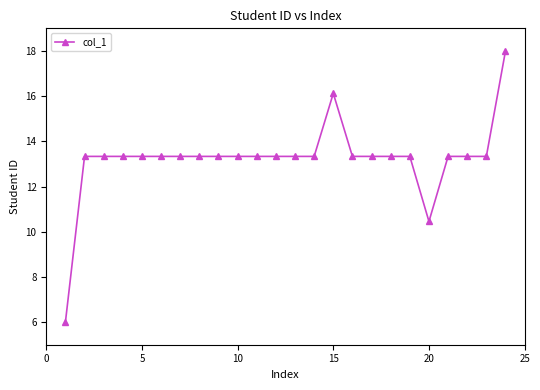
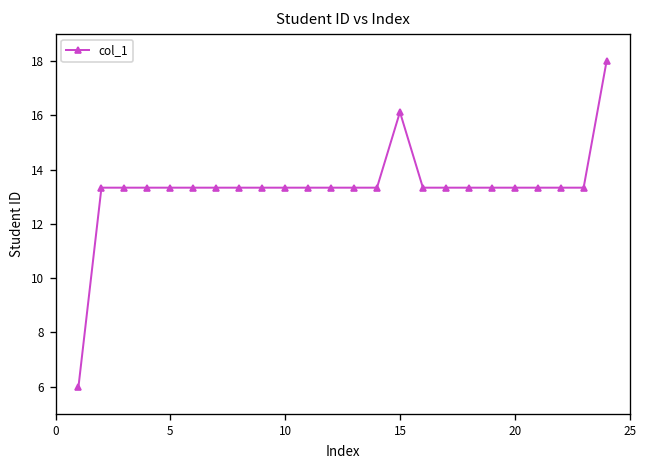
20: 10.5 -> 13.3
